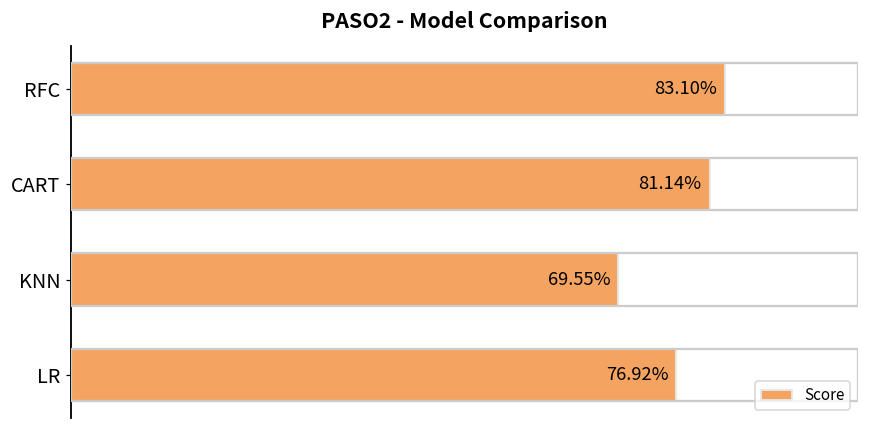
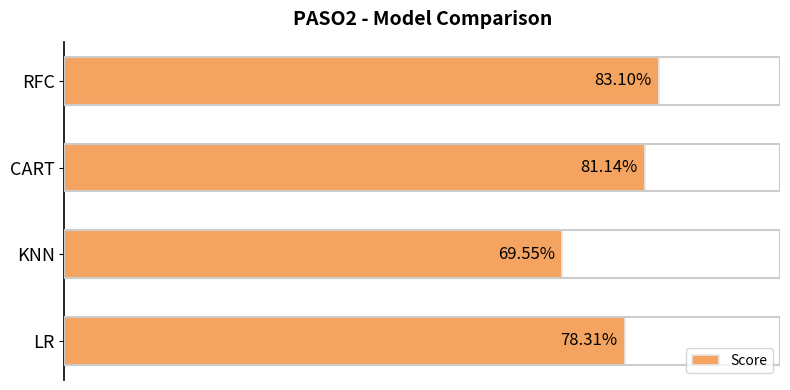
LR: 76.92% -> 78.31%
